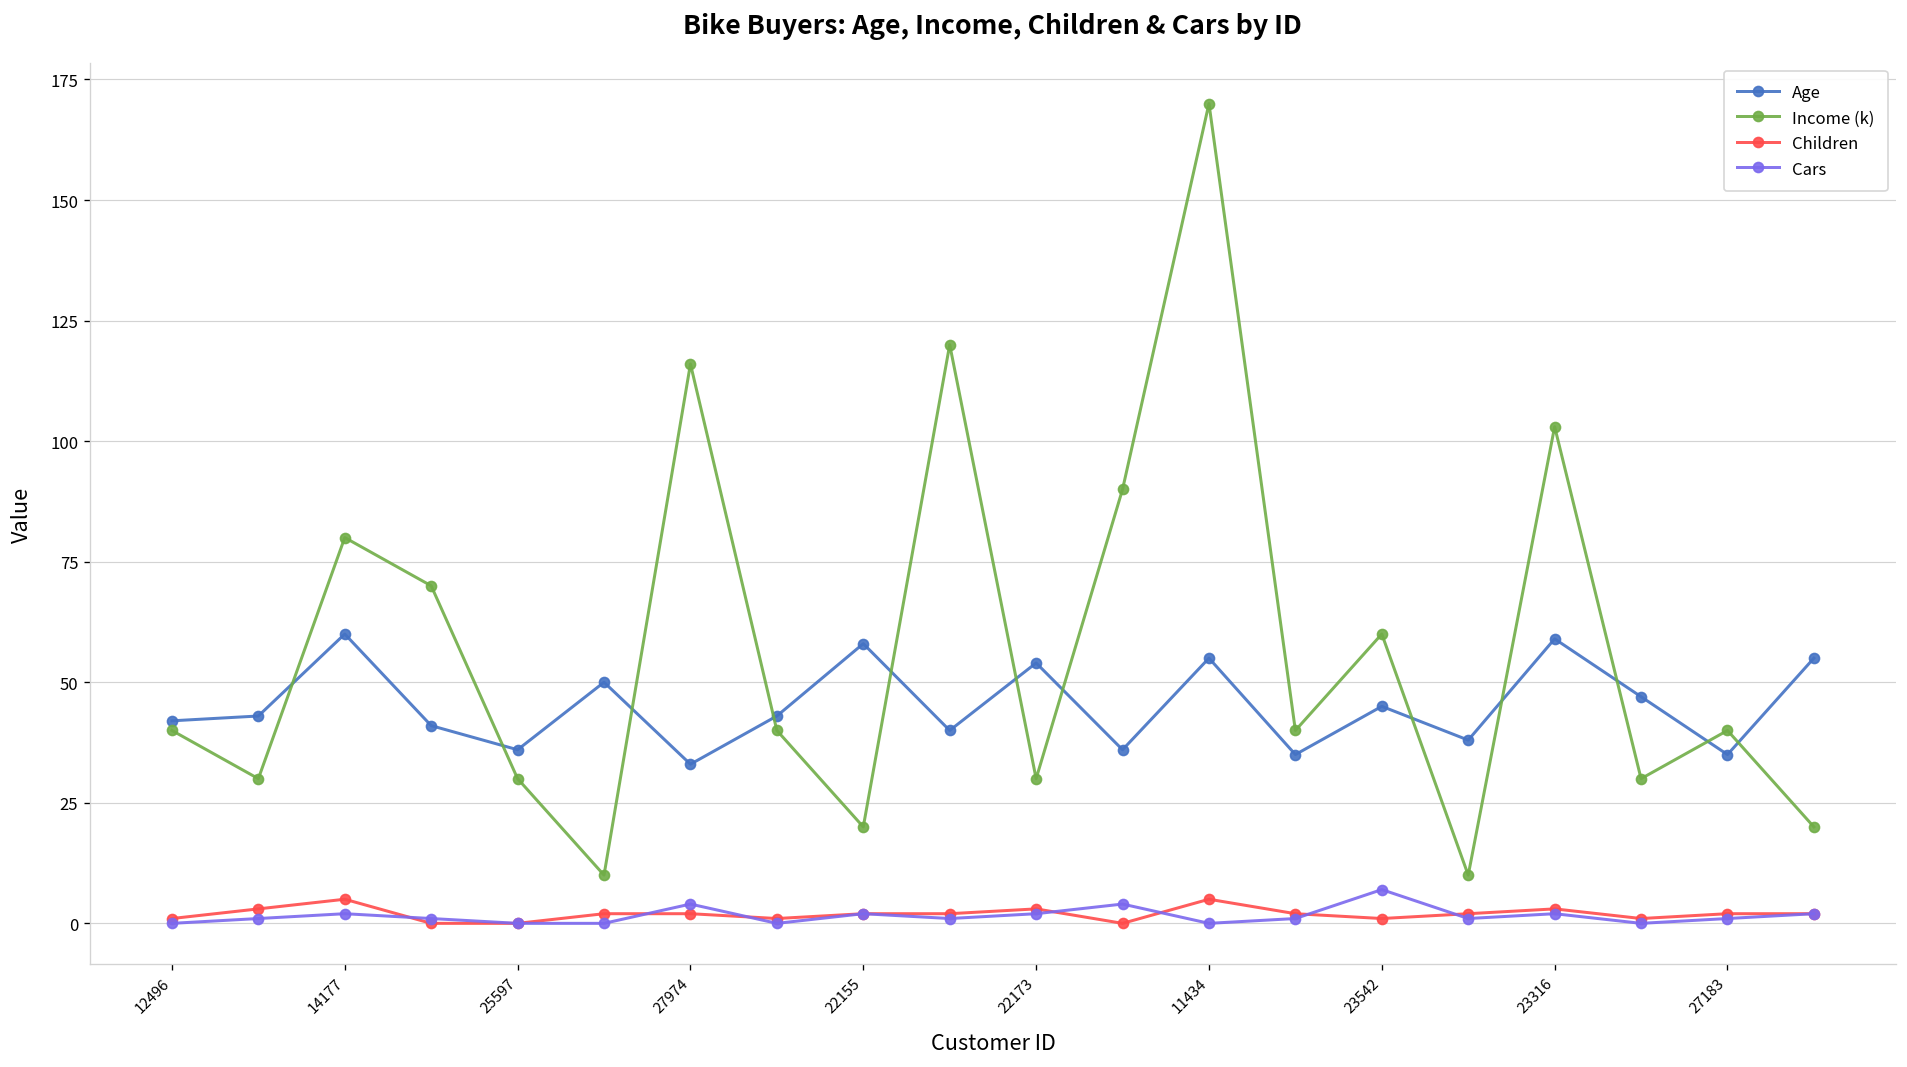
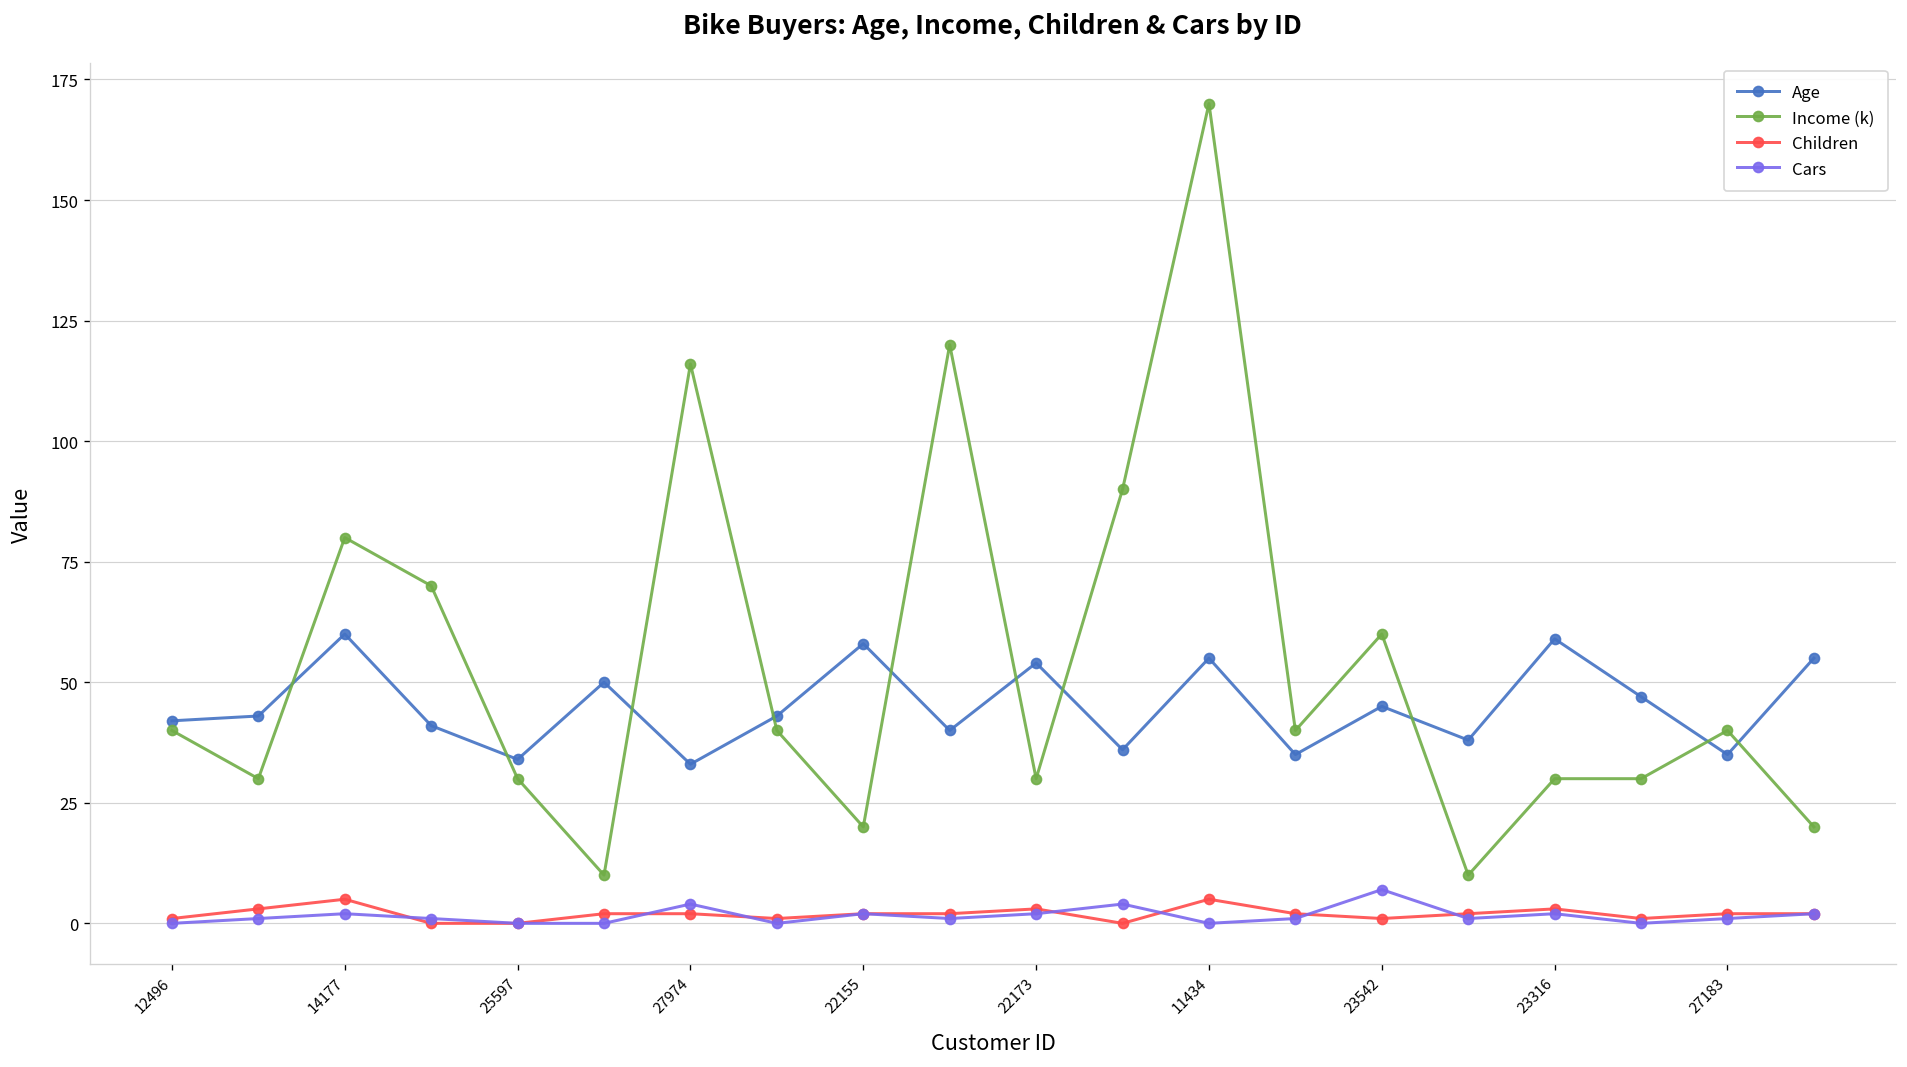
Age, 25597: 36 -> 34
Income (k), 23316: 103 -> 30
